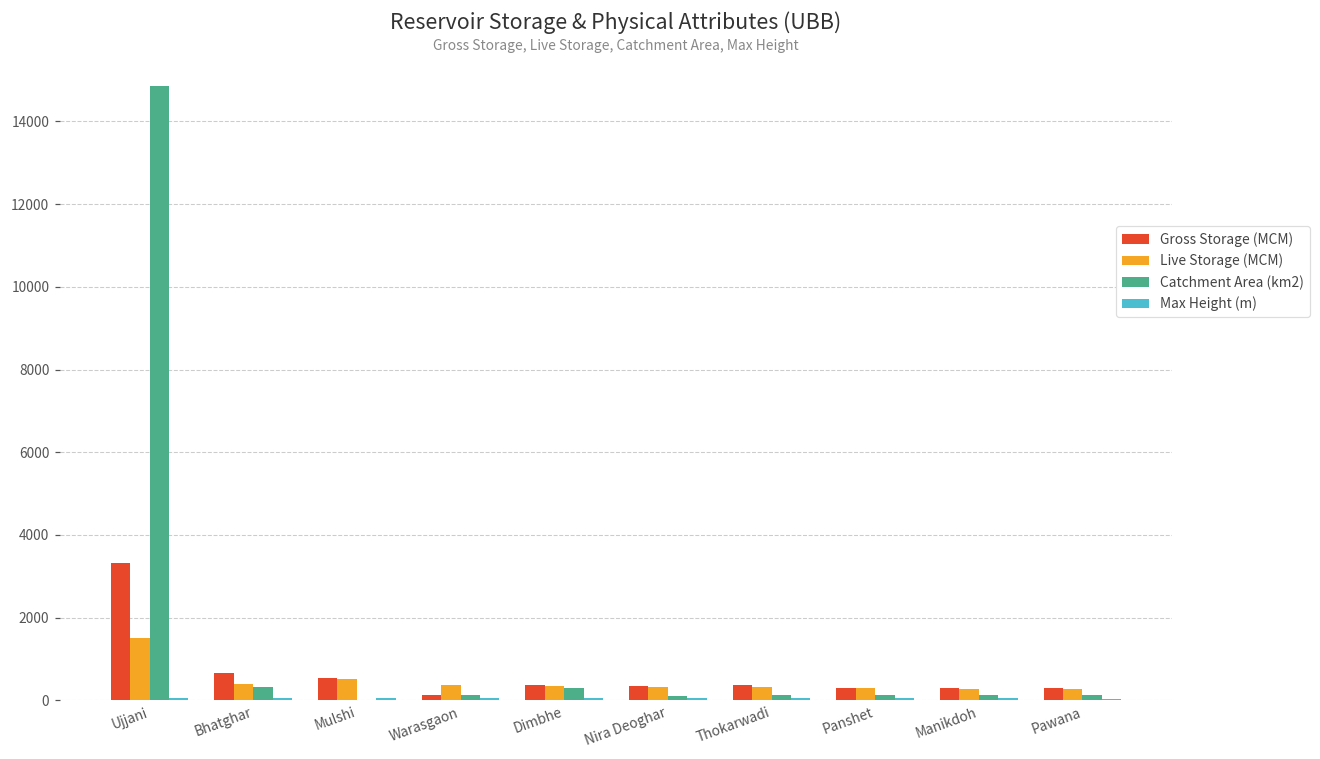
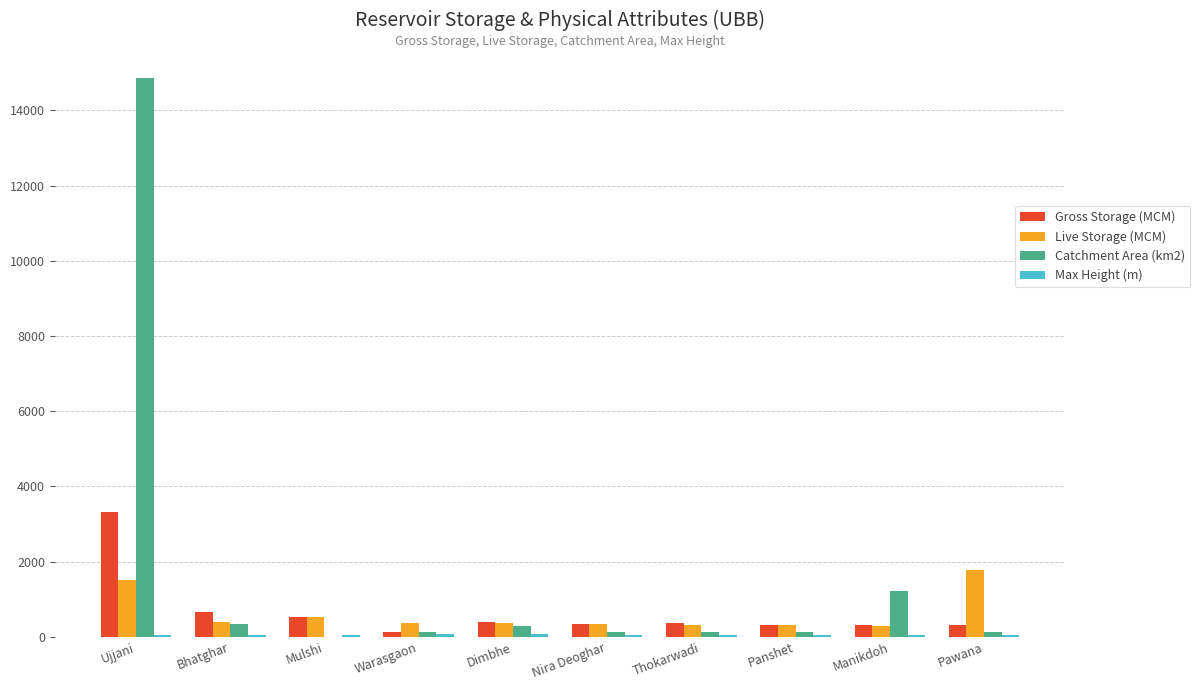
Catchment Area (km2), Manikdoh: 100 -> 1200
Live Storage (MCM), Pawana: 300 -> 1800
